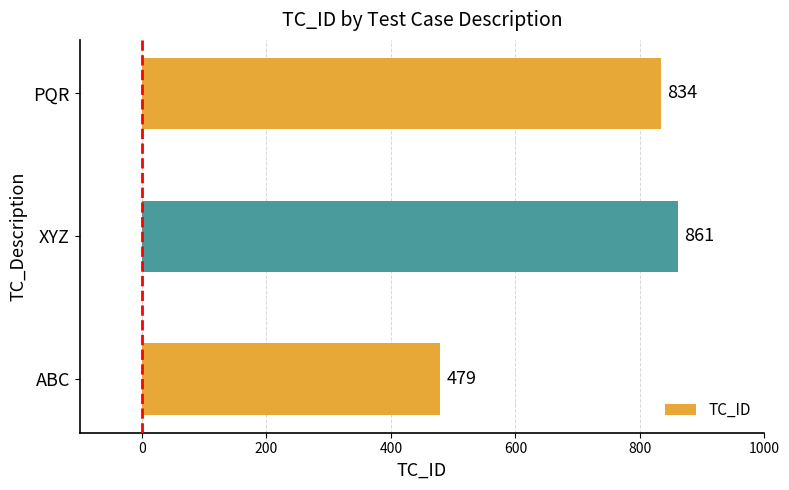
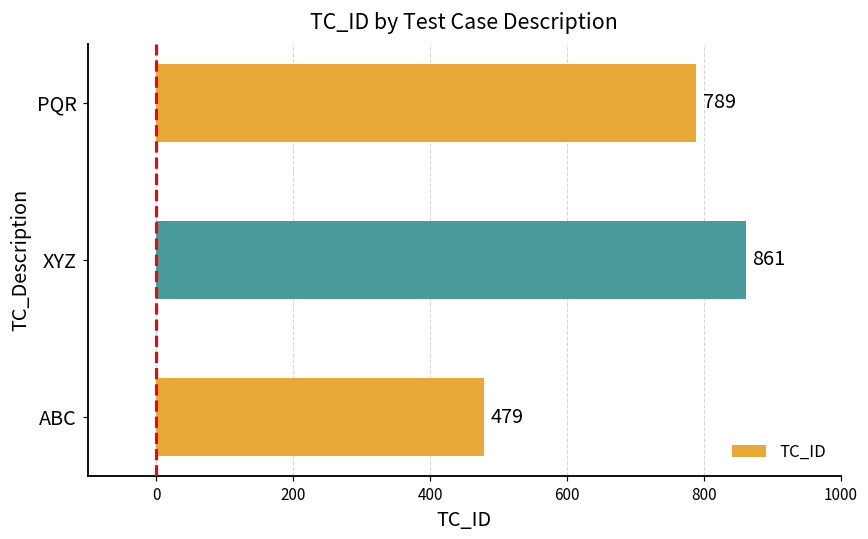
PQR: 834 -> 789
